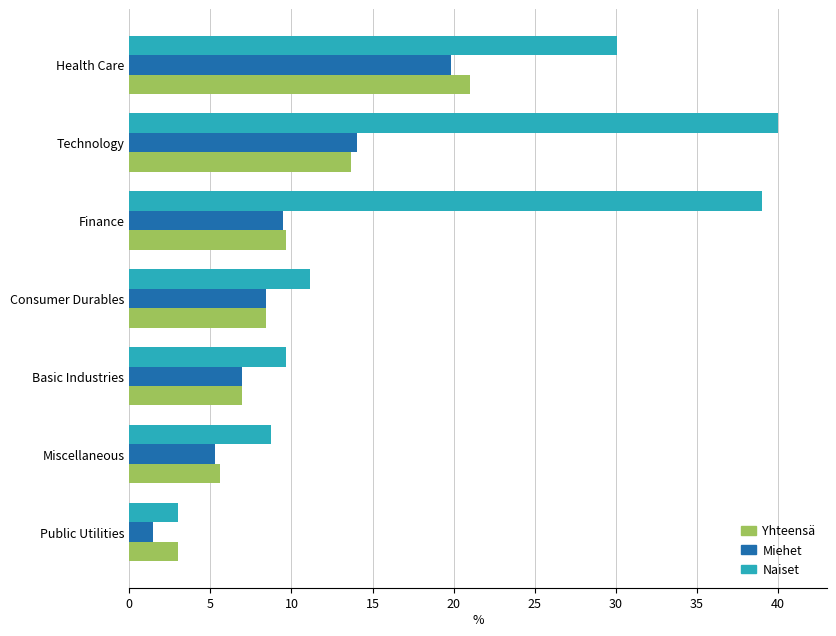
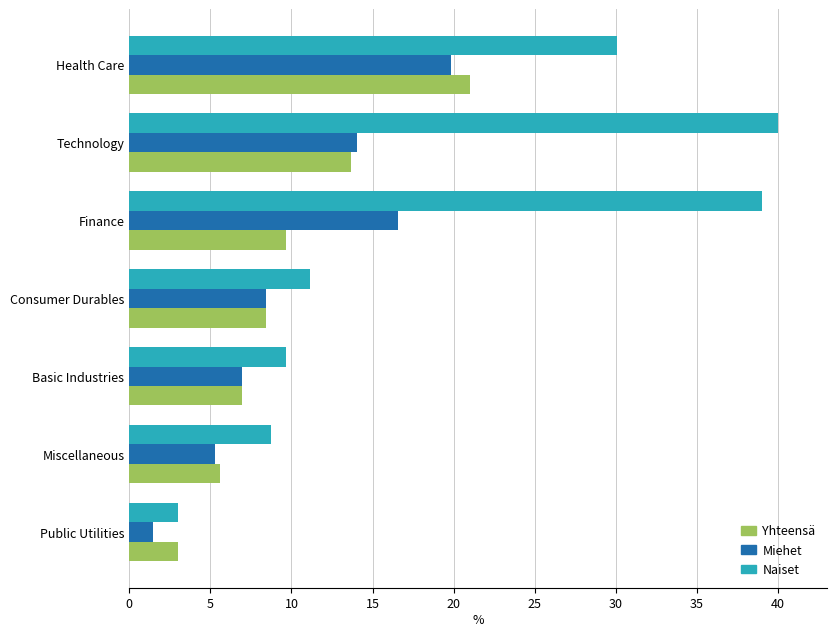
Miehet, Finance: 9.5 -> 16.6
